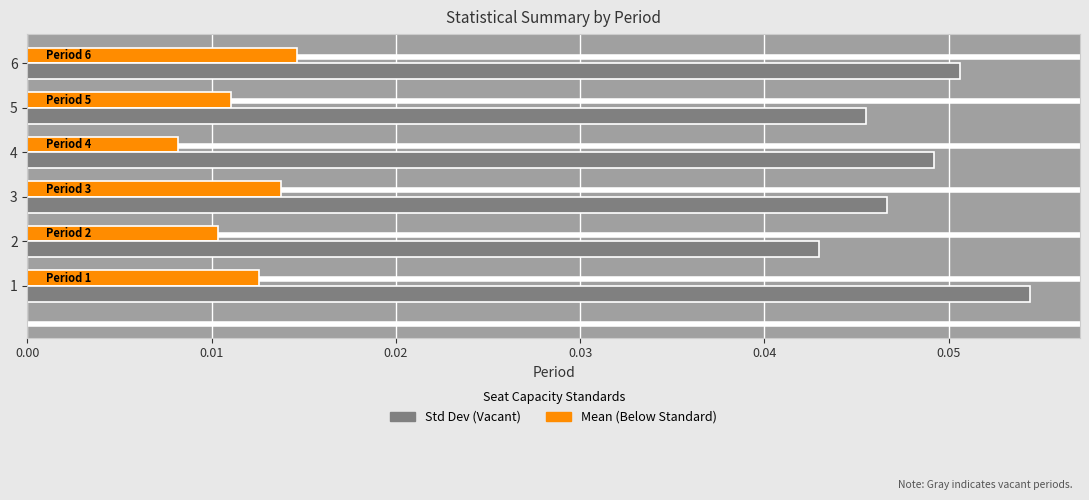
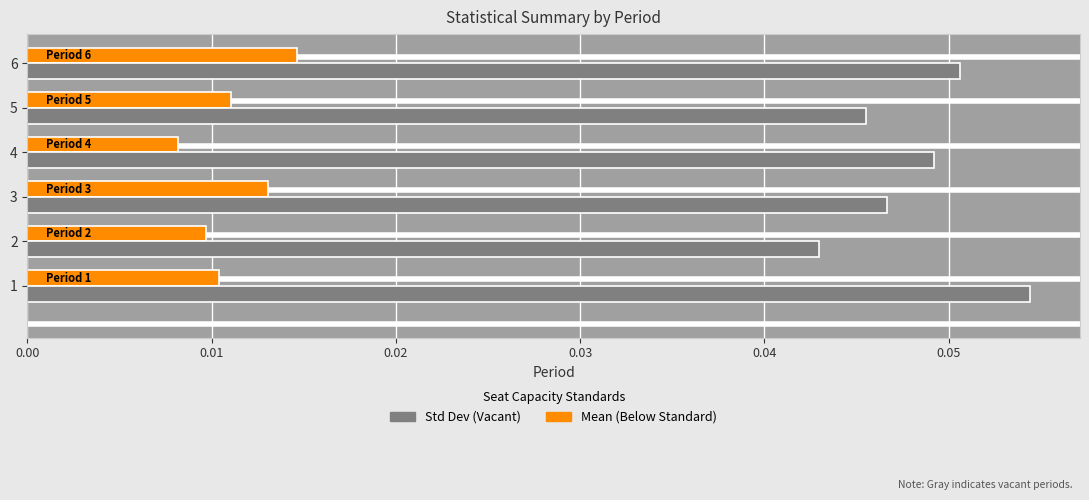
Mean (Below Standard), 3: 0.0138 -> 0.0131
Mean (Below Standard), 2: 0.0104 -> 0.0097
Mean (Below Standard), 1: 0.0126 -> 0.0104
